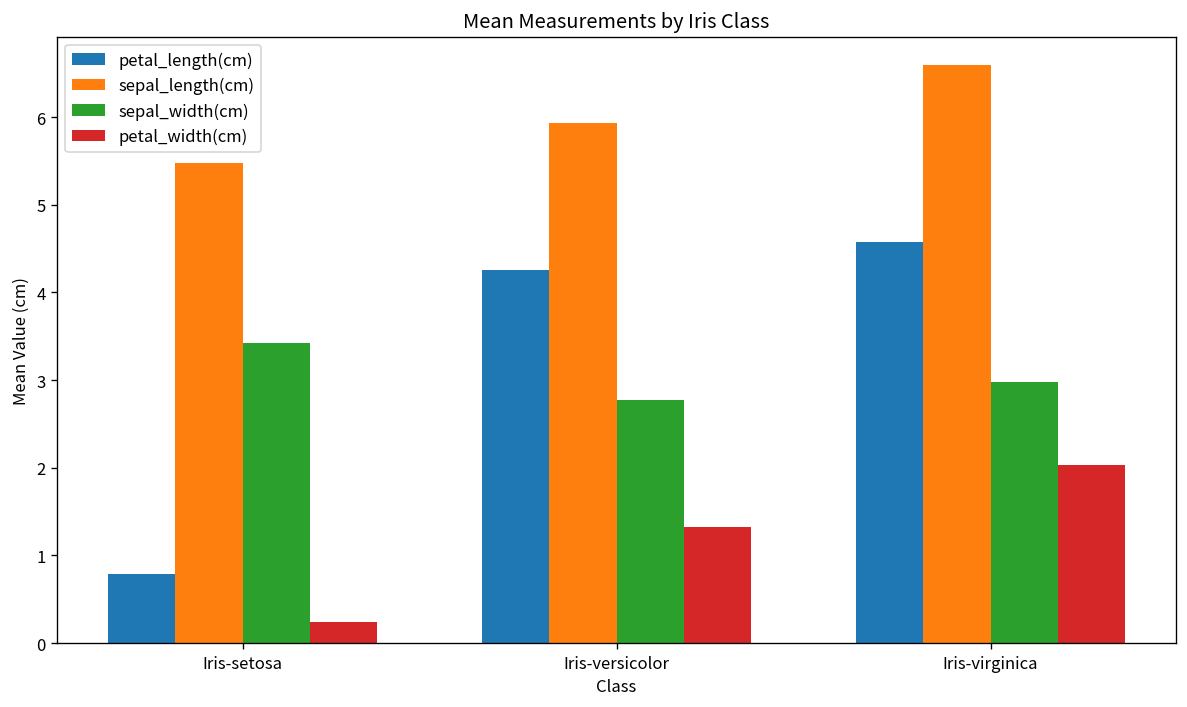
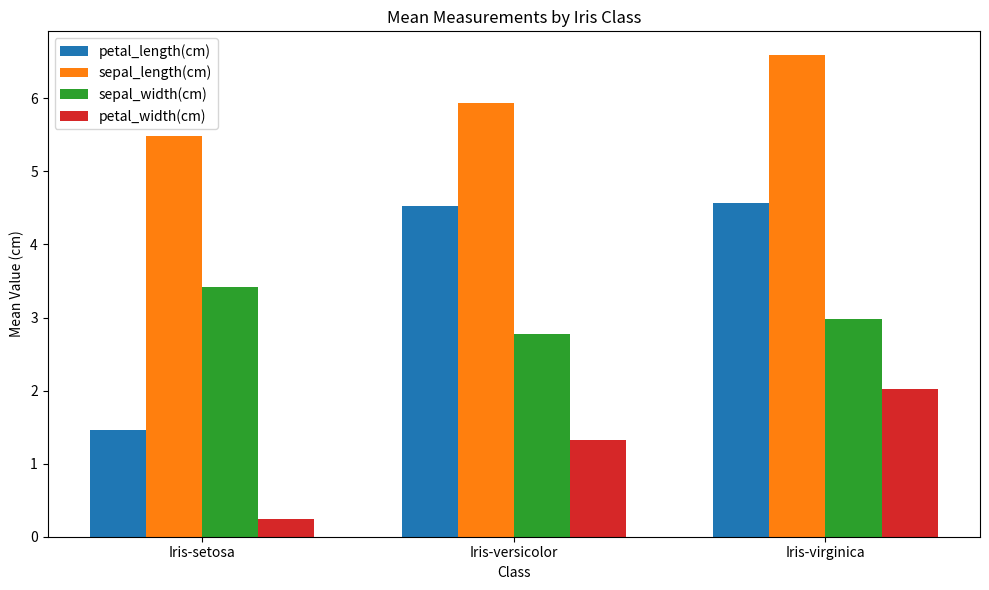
petal_length(cm), Iris-setosa: 0.8 -> 1.5
petal_length(cm), Iris-versicolor: 4.3 -> 4.5
